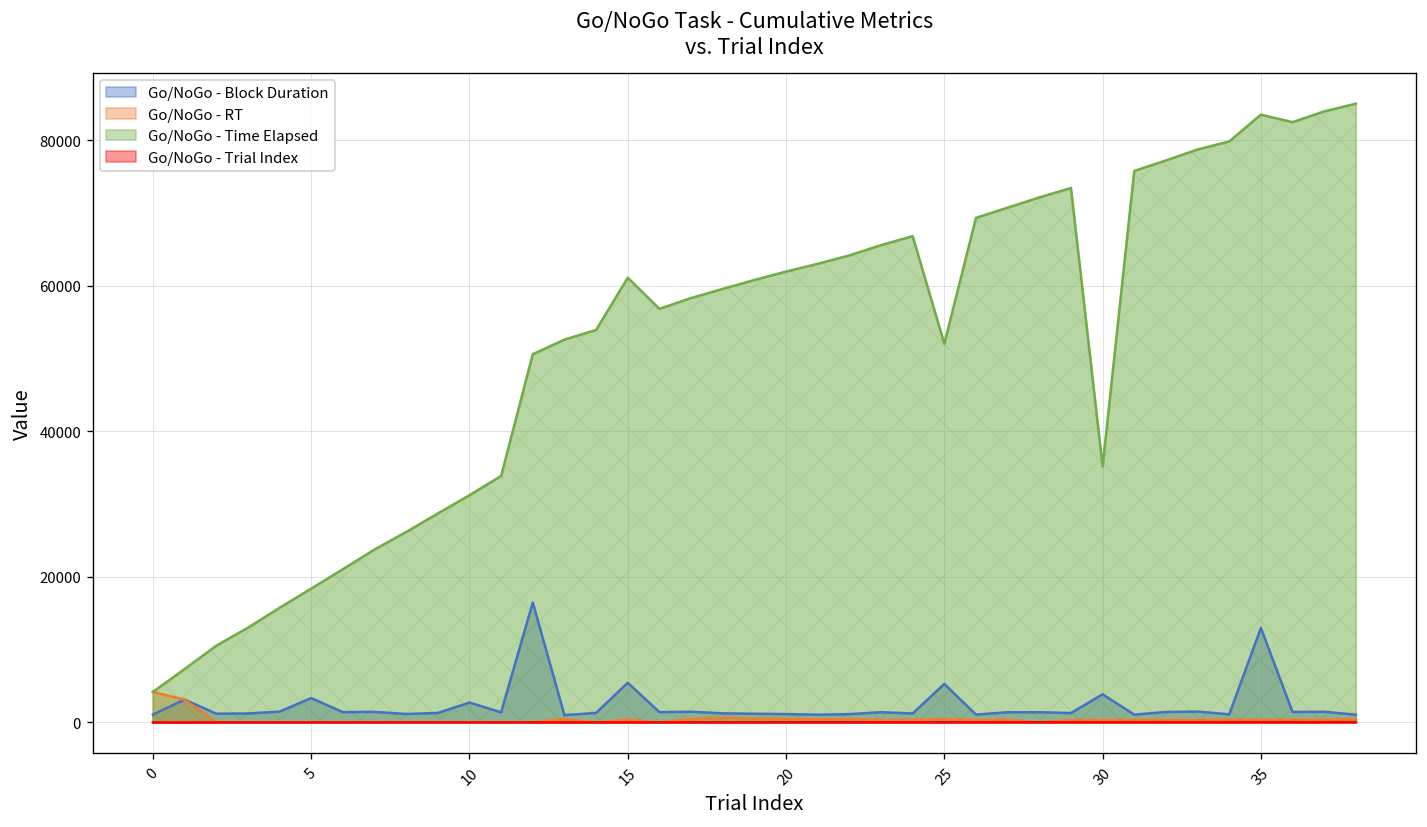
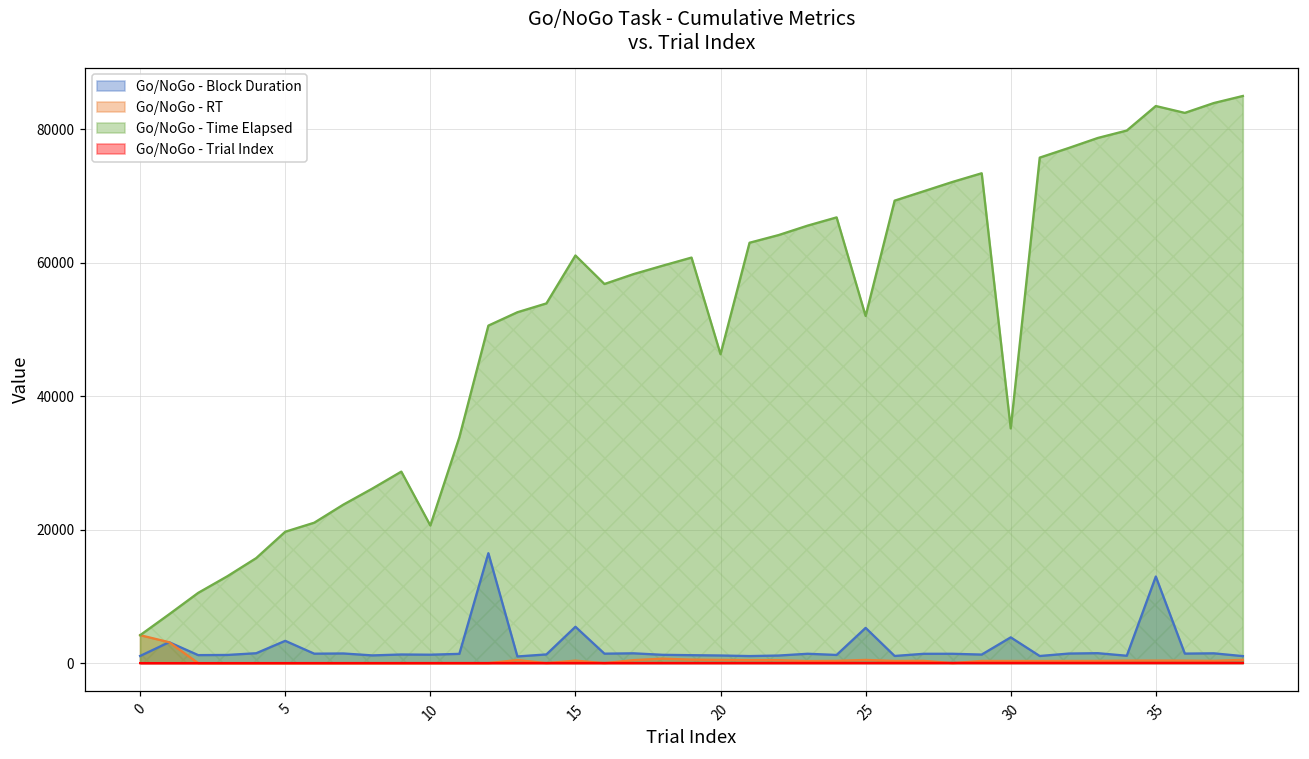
Go/NoGo - Time Elapsed, 5: 18000 -> 20000
Go/NoGo - Block Duration, 10: 3000 -> 1000
Go/NoGo - Time Elapsed, 10: 31000 -> 21000
Go/NoGo - Time Elapsed, 20: 62000 -> 46000
